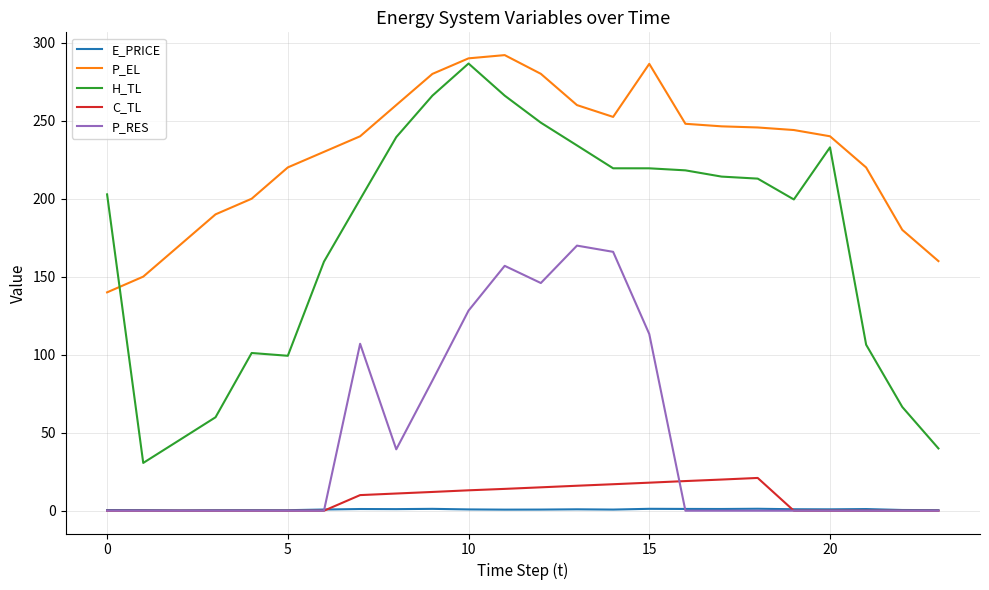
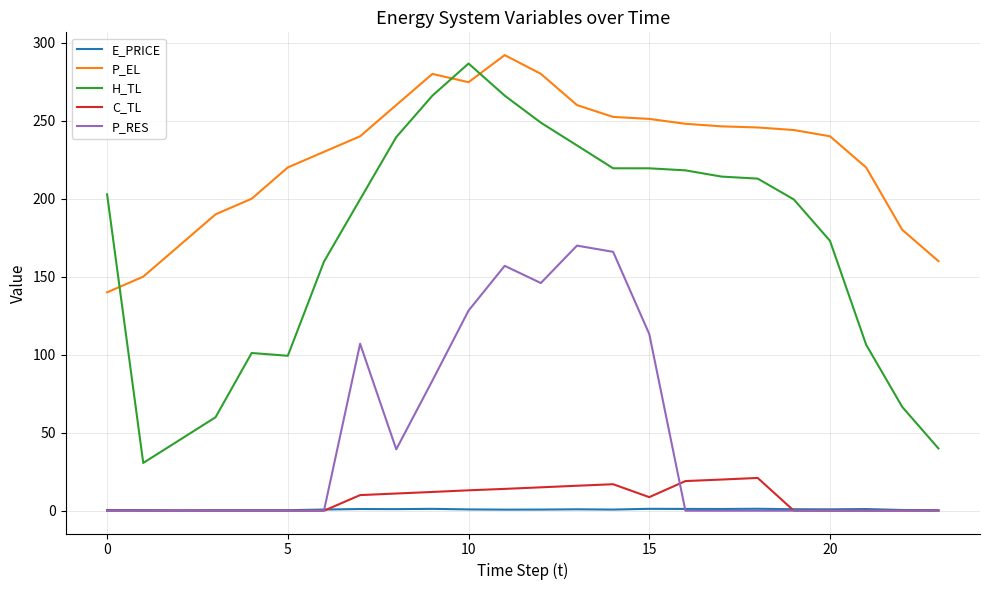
P_EL, 10: 290 -> 275
P_EL, 15: 286 -> 251
C_TL, 15: 18 -> 9
H_TL, 20: 233 -> 173
